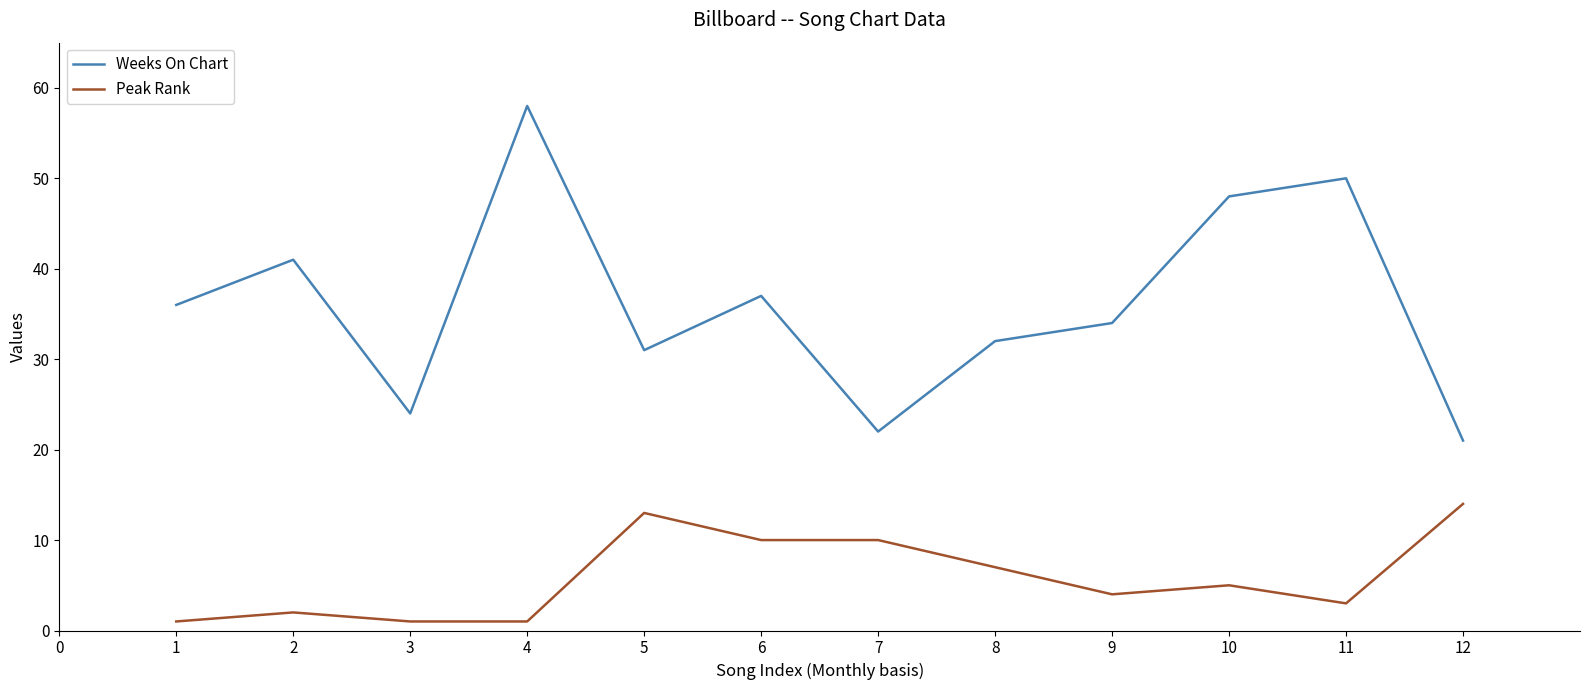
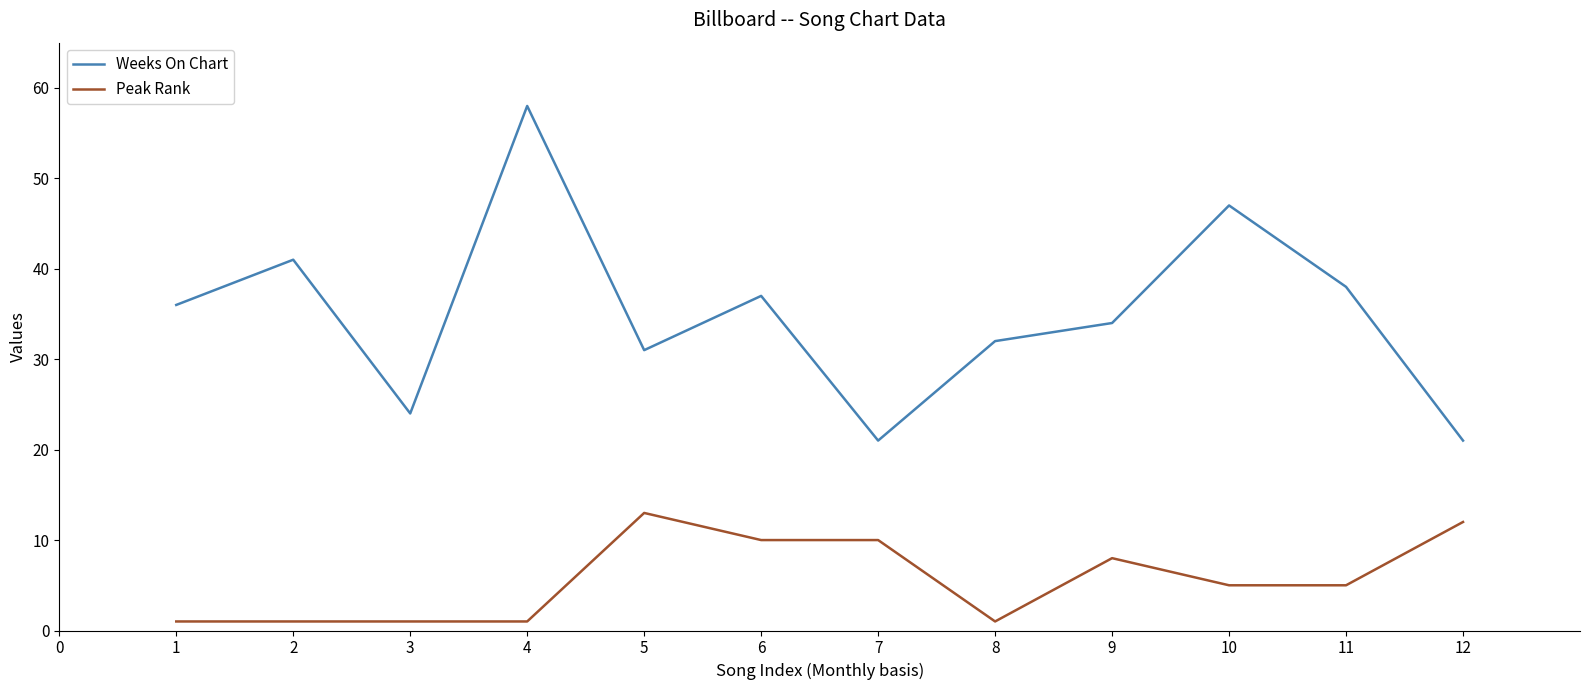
Peak Rank, 2: 2 -> 1
Weeks On Chart, 7: 22 -> 21
Peak Rank, 8: 7 -> 1
Peak Rank, 9: 4 -> 8
Weeks On Chart, 10: 48 -> 47
Weeks On Chart, 11: 50 -> 38
Peak Rank, 11: 3 -> 5
Peak Rank, 12: 14 -> 12
